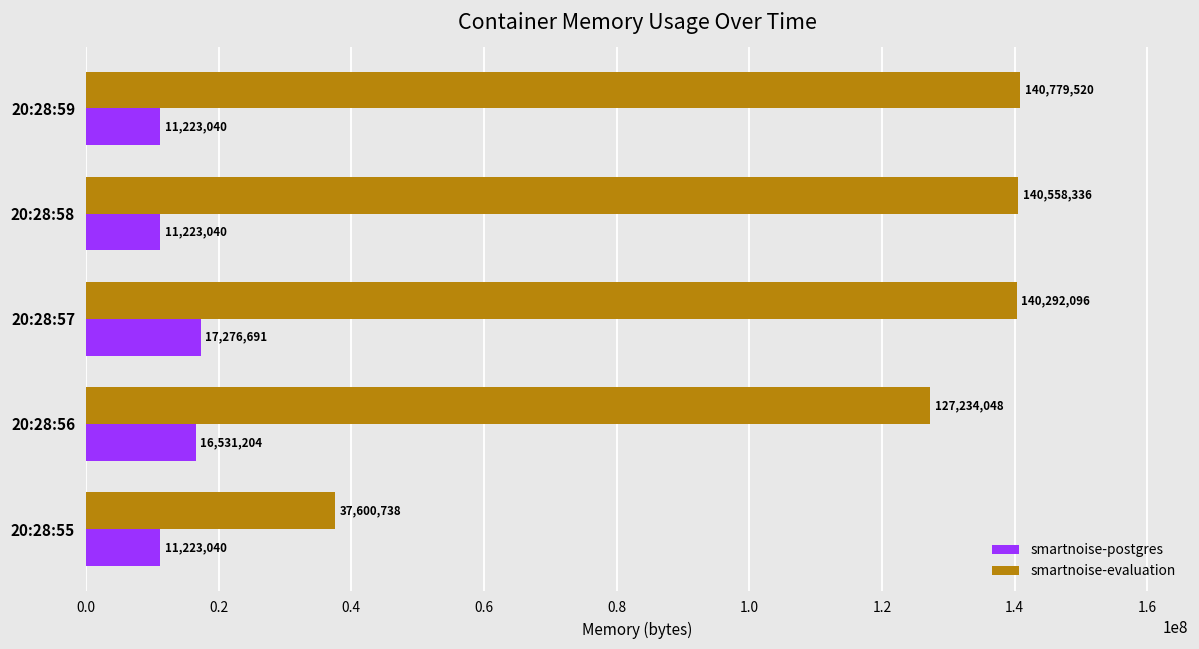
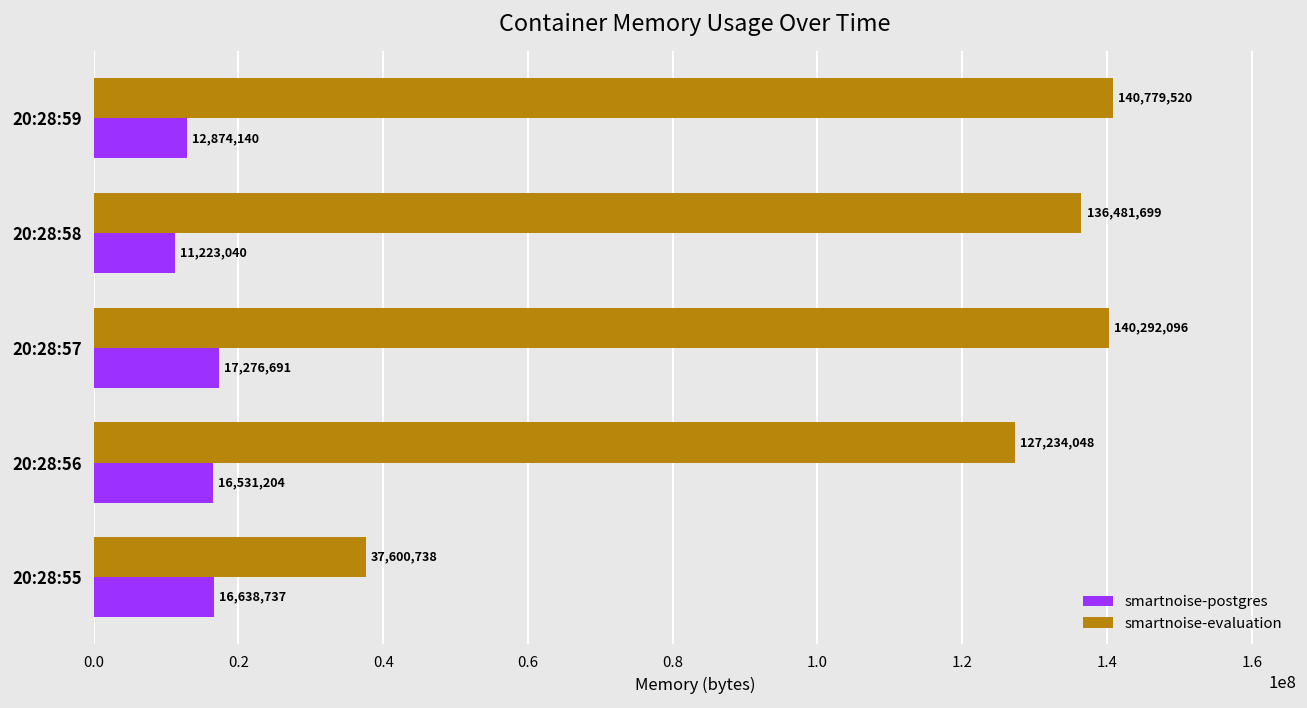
smartnoise-postgres, 20:28:59: 11,223,040 -> 12,874,140
smartnoise-evaluation, 20:28:58: 140,558,336 -> 136,481,699
smartnoise-postgres, 20:28:55: 11,223,040 -> 16,638,737
